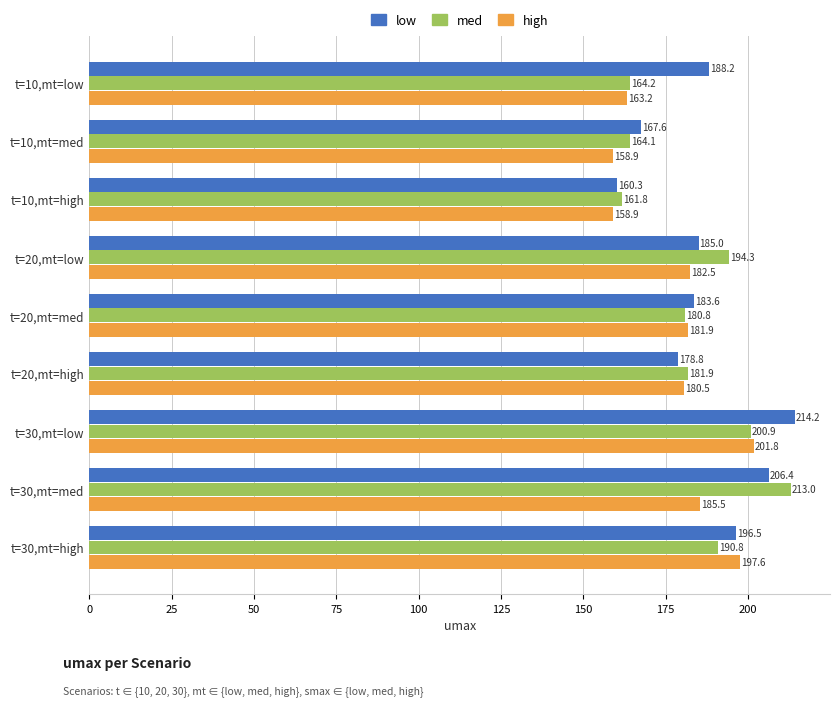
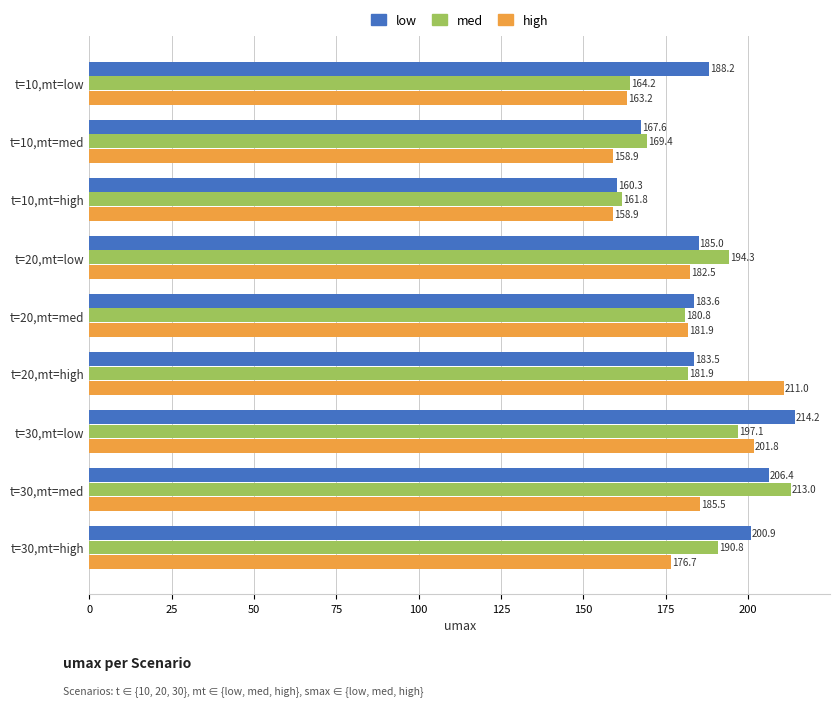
med, t=10,mt=med: 164.1 -> 169.4
low, t=20,mt=high: 178.8 -> 183.5
high, t=20,mt=high: 180.5 -> 211.0
med, t=30,mt=low: 200.9 -> 197.1
low, t=30,mt=high: 196.5 -> 200.9
high, t=30,mt=high: 197.6 -> 176.7
